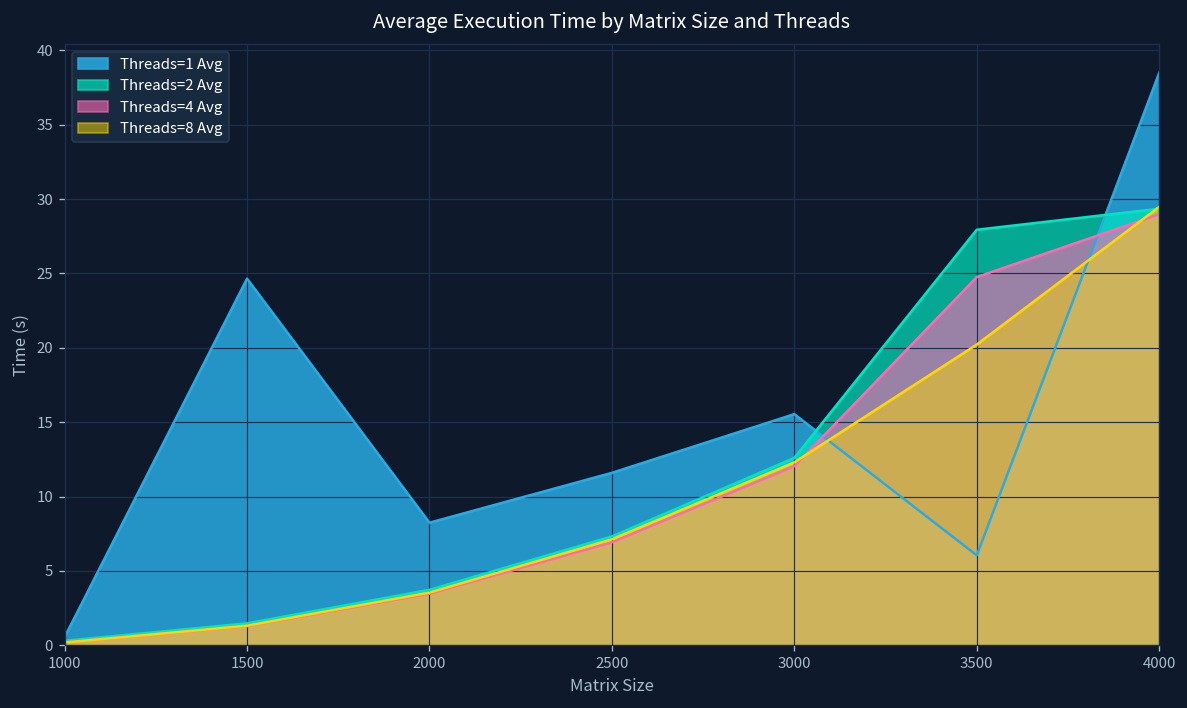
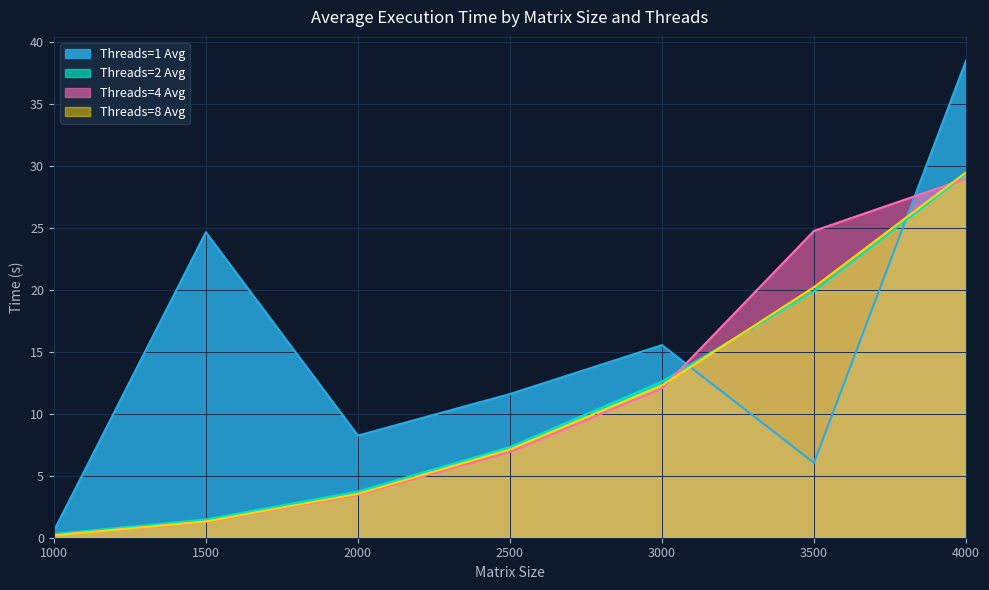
Threads=2 Avg, 3500: 27.9 -> 19.9
